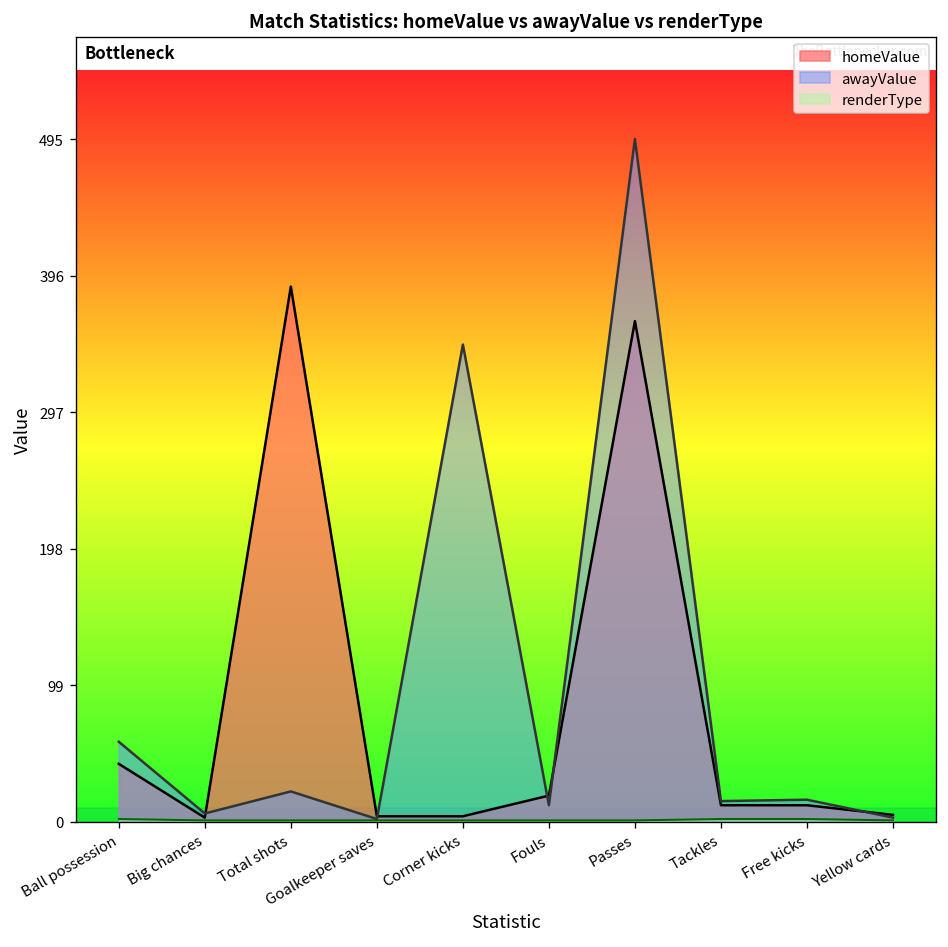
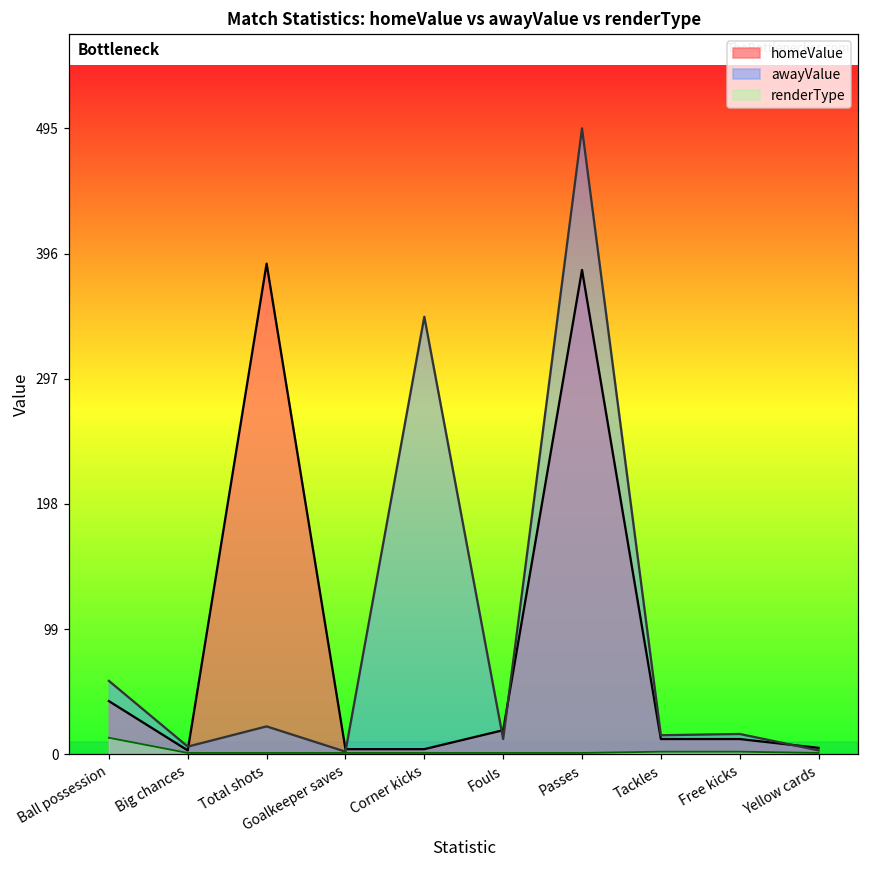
renderType, Ball possession: 2 -> 13
homeValue, Passes: 363 -> 383
